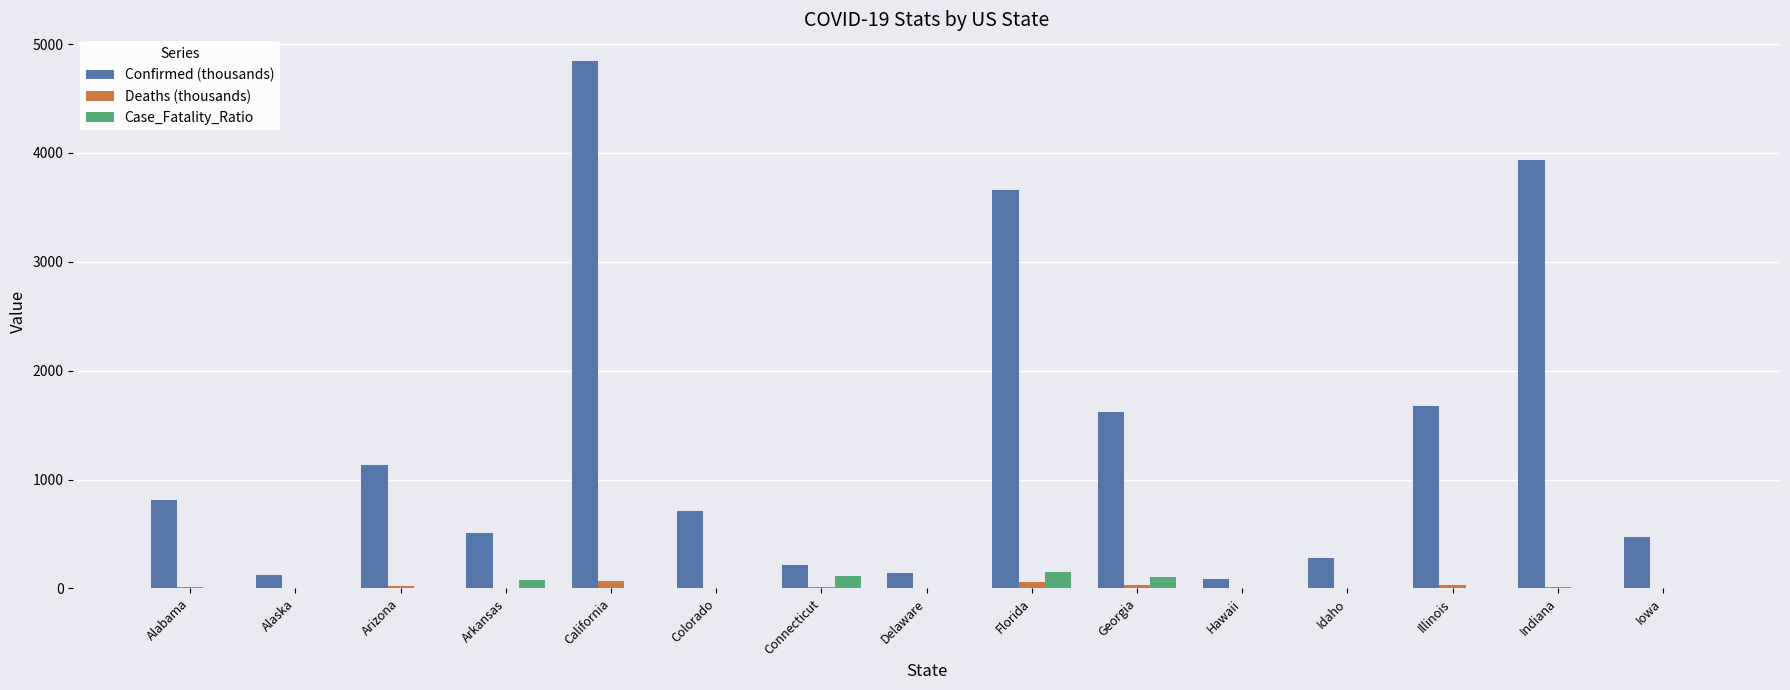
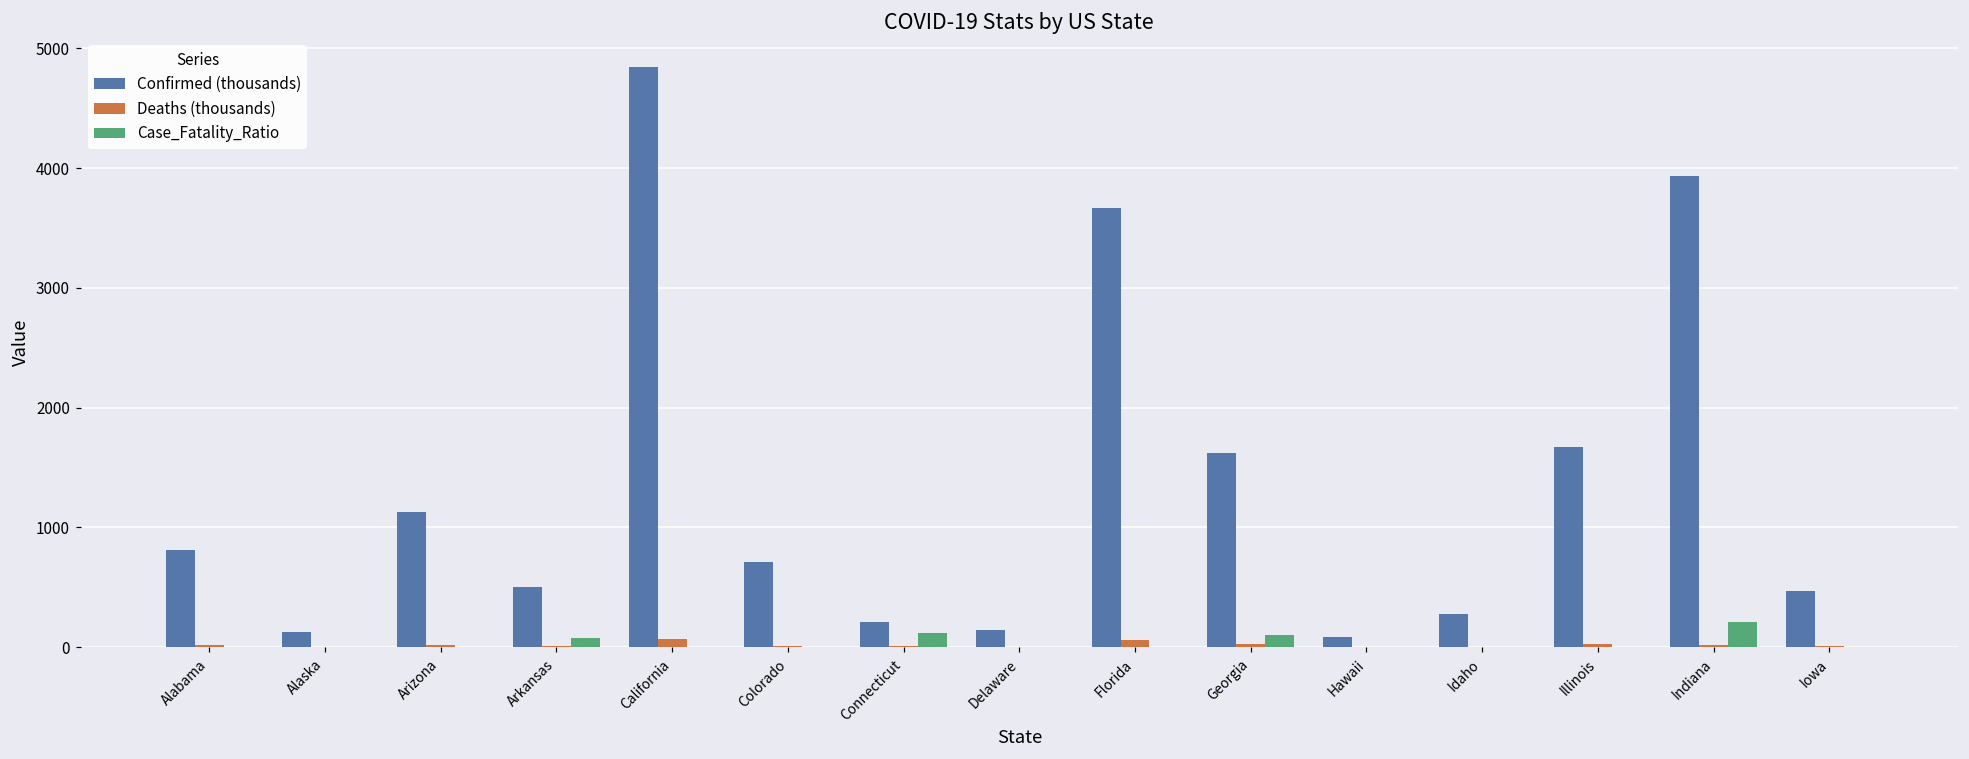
Case_Fatality_Ratio, Florida: 150 -> 0
Case_Fatality_Ratio, Indiana: 0 -> 210
